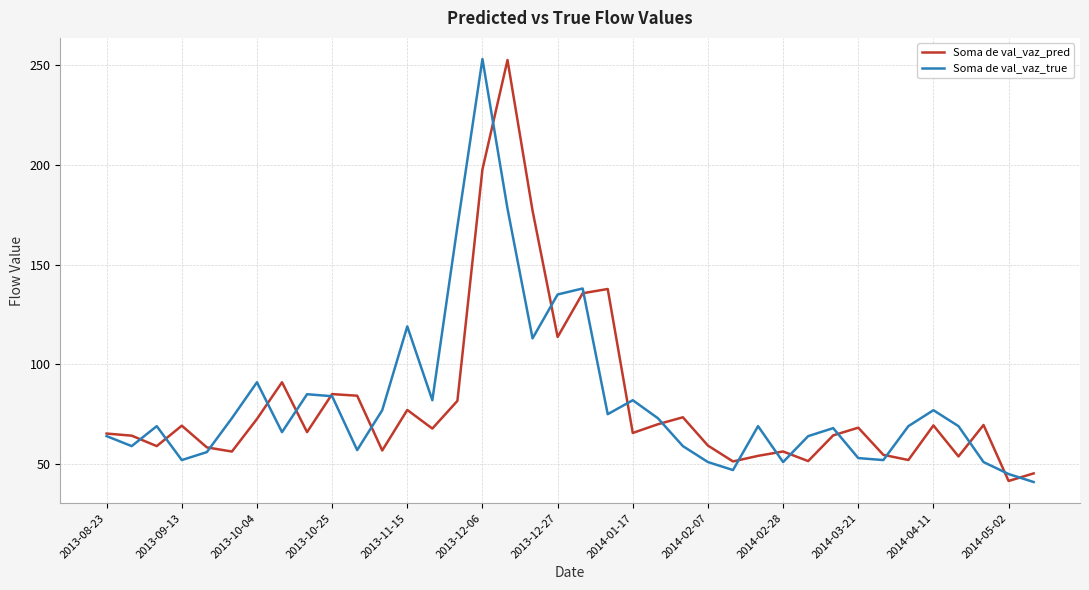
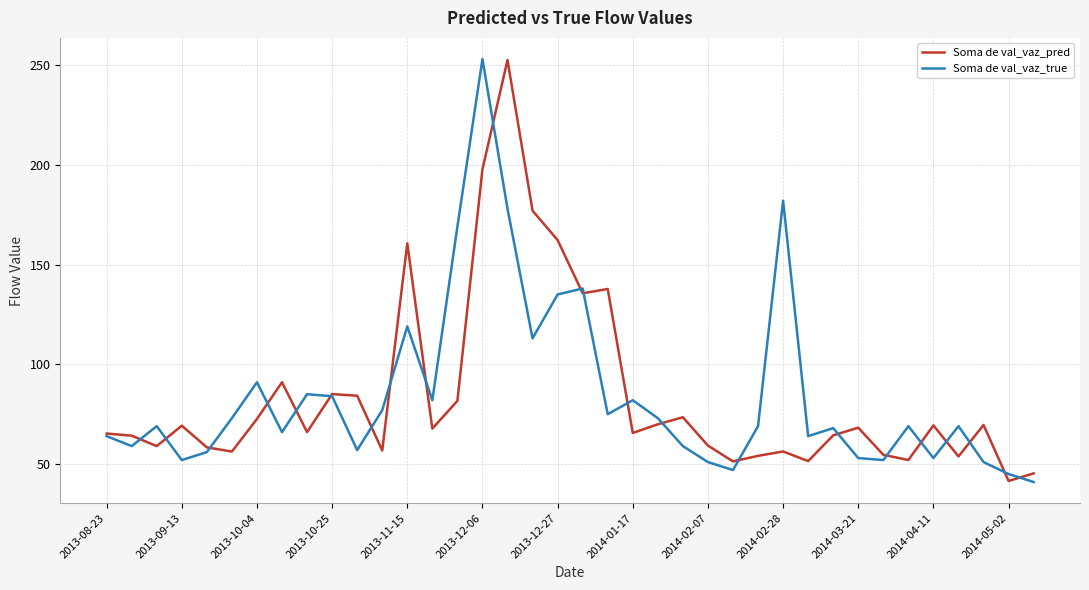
Soma de val_vaz_pred, 2013-11-15: 77 -> 161
Soma de val_vaz_pred, 2013-12-27: 114 -> 162
Soma de val_vaz_true, 2014-02-28: 51 -> 182
Soma de val_vaz_true, 2014-04-11: 77 -> 53
